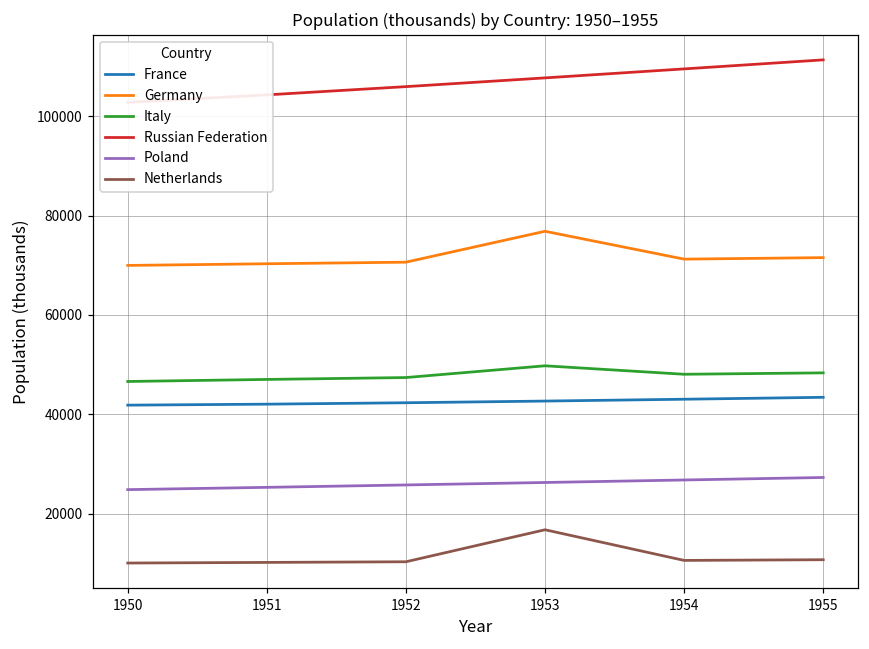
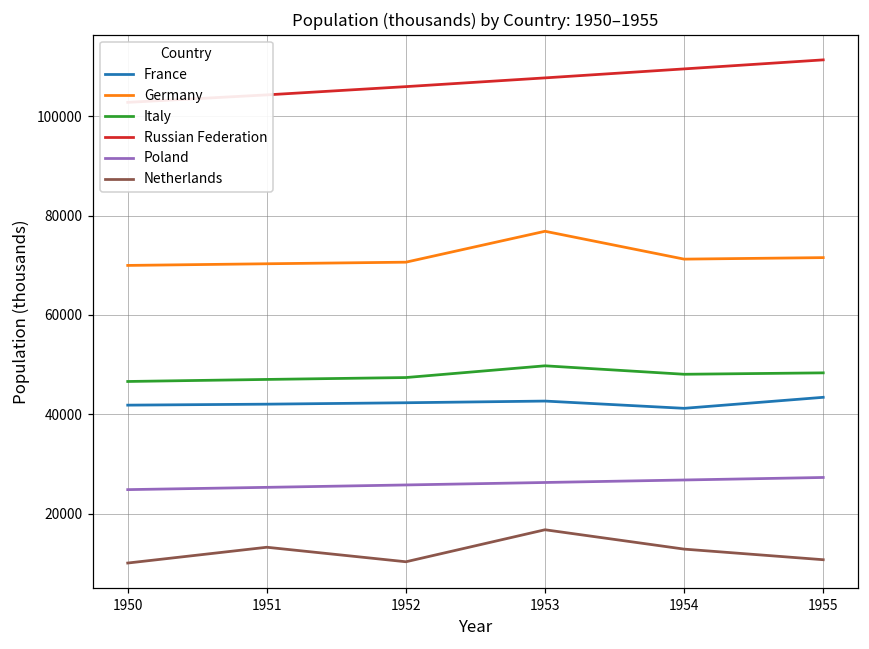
Netherlands, 1951: 10000 -> 13000
France, 1954: 43000 -> 41000
Netherlands, 1954: 11000 -> 13000
